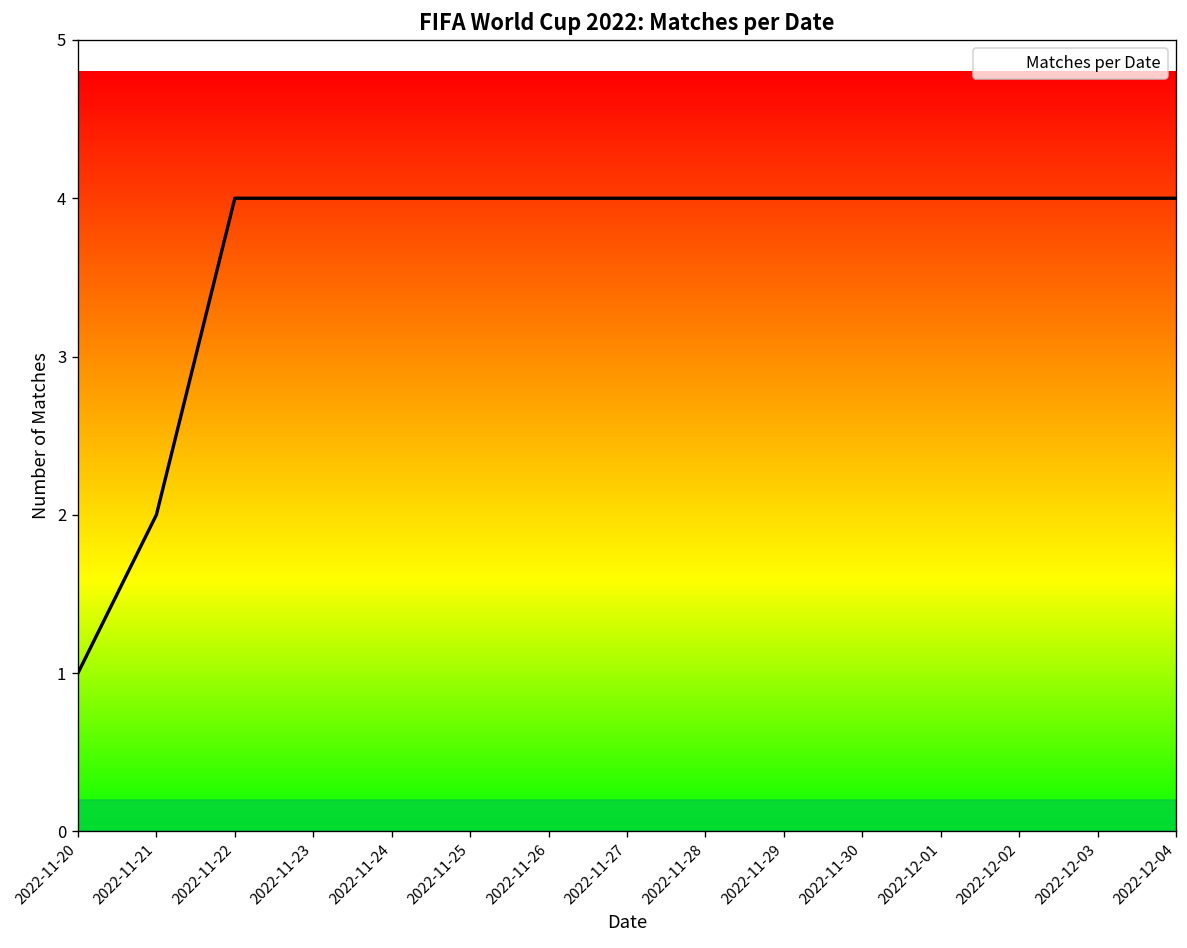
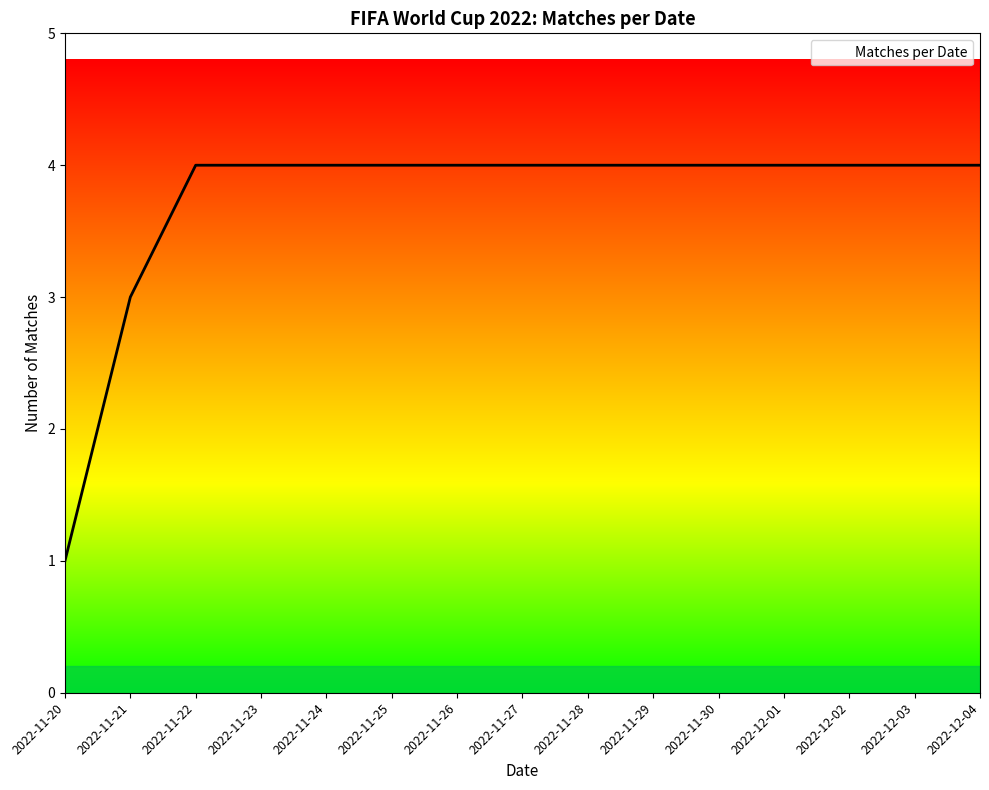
2022-11-21: 2 -> 3
